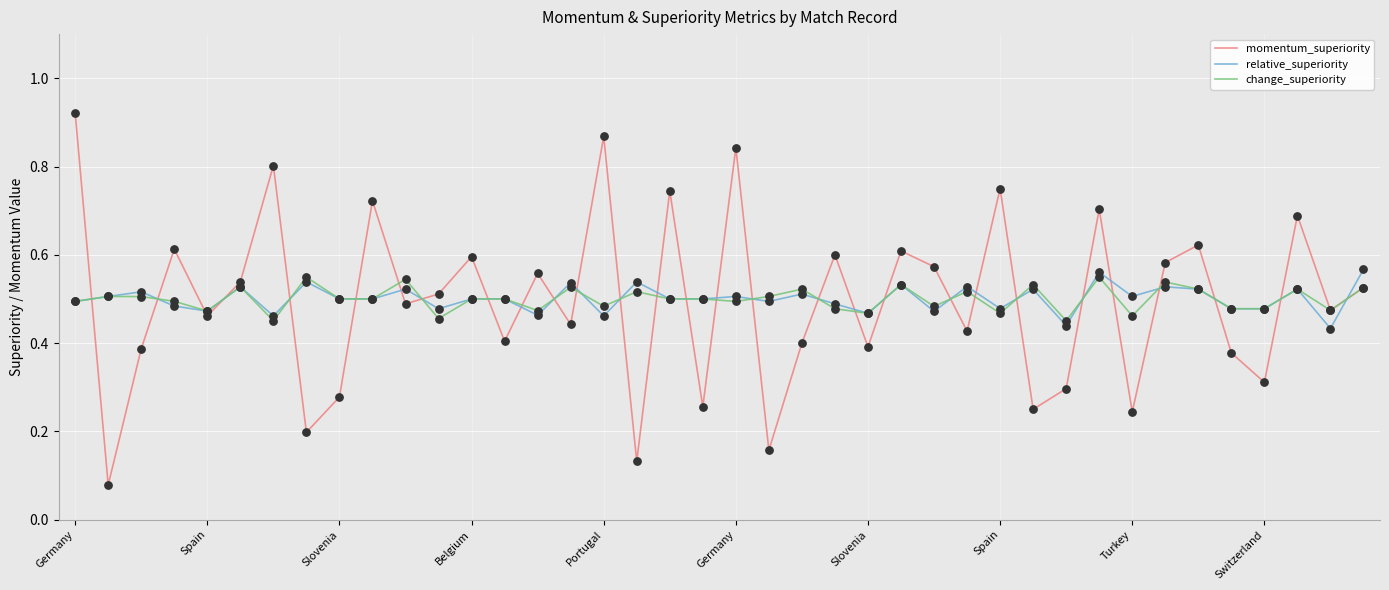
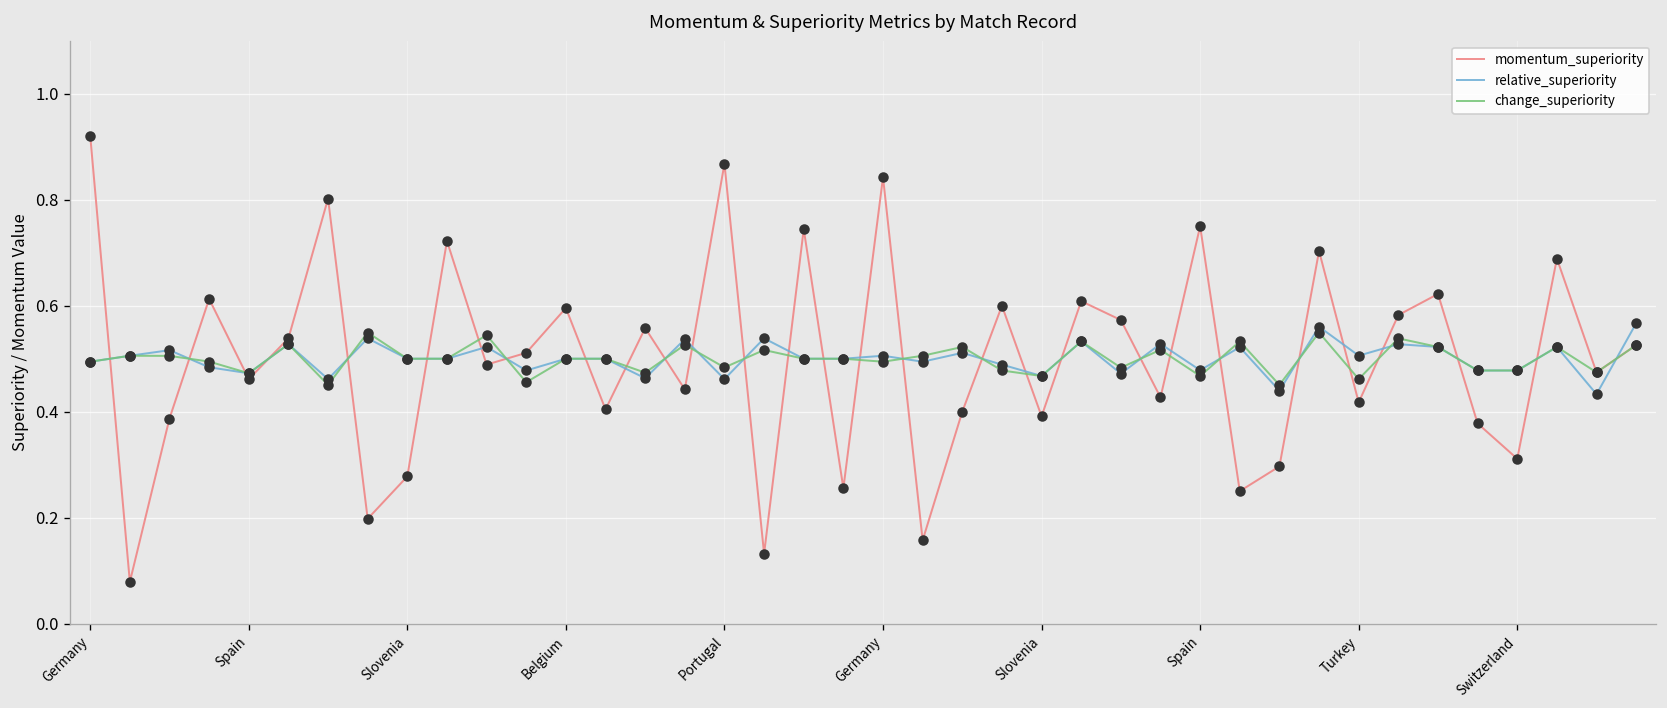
momentum_superiority, Turkey: 0.24 -> 0.42
